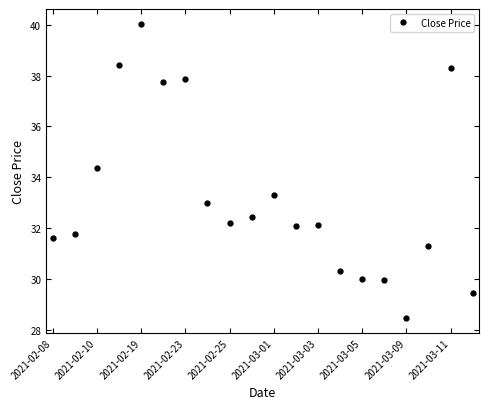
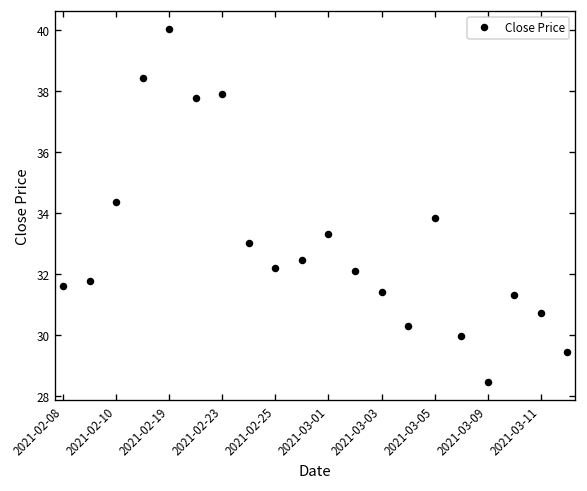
2021-03-03: 32.1 -> 31.4
2021-03-05: 30.0 -> 33.8
2021-03-11: 38.3 -> 30.7
